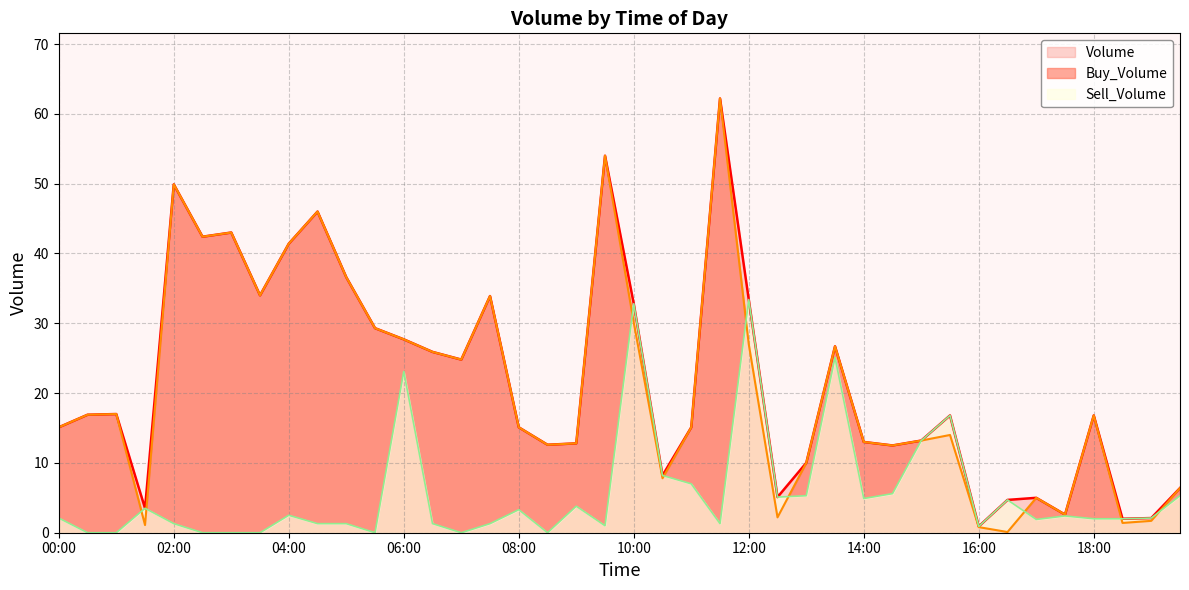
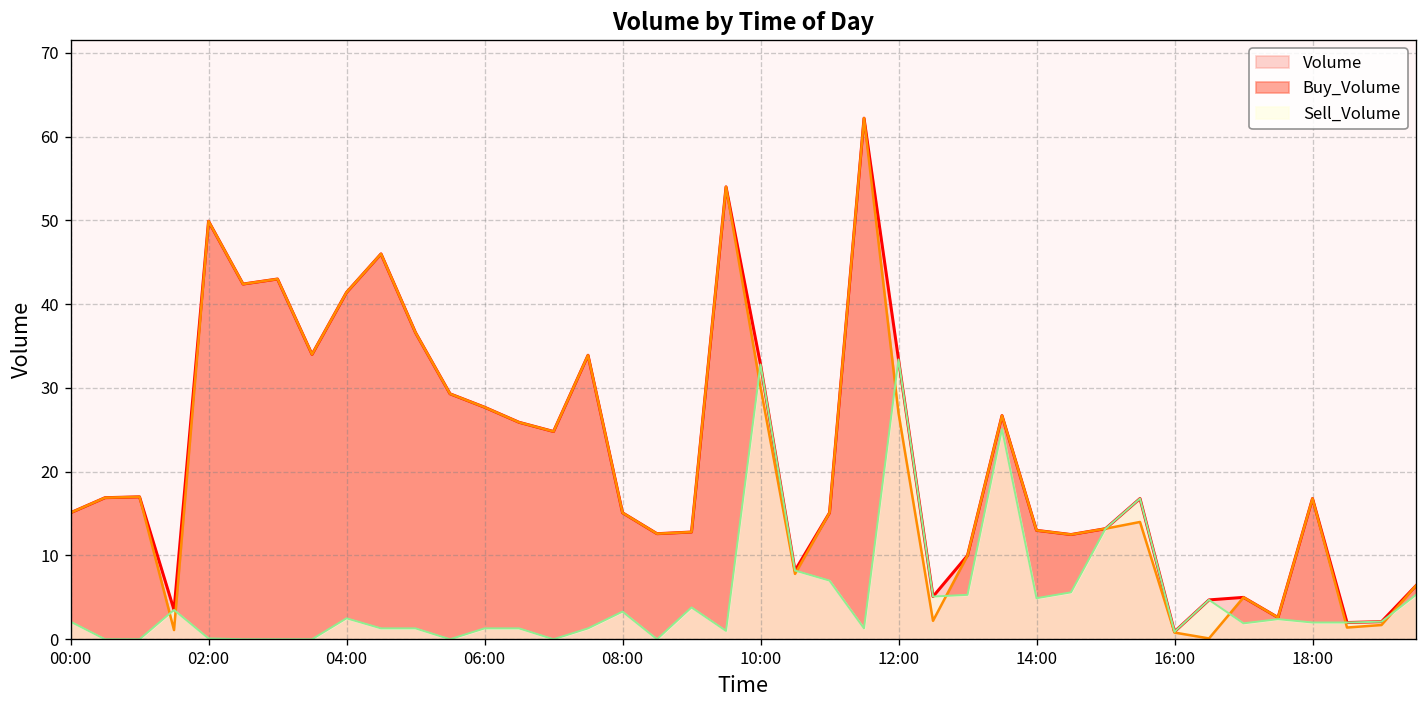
Sell_Volume, 02:00: 1 -> 0
Sell_Volume, 06:00: 23 -> 1
